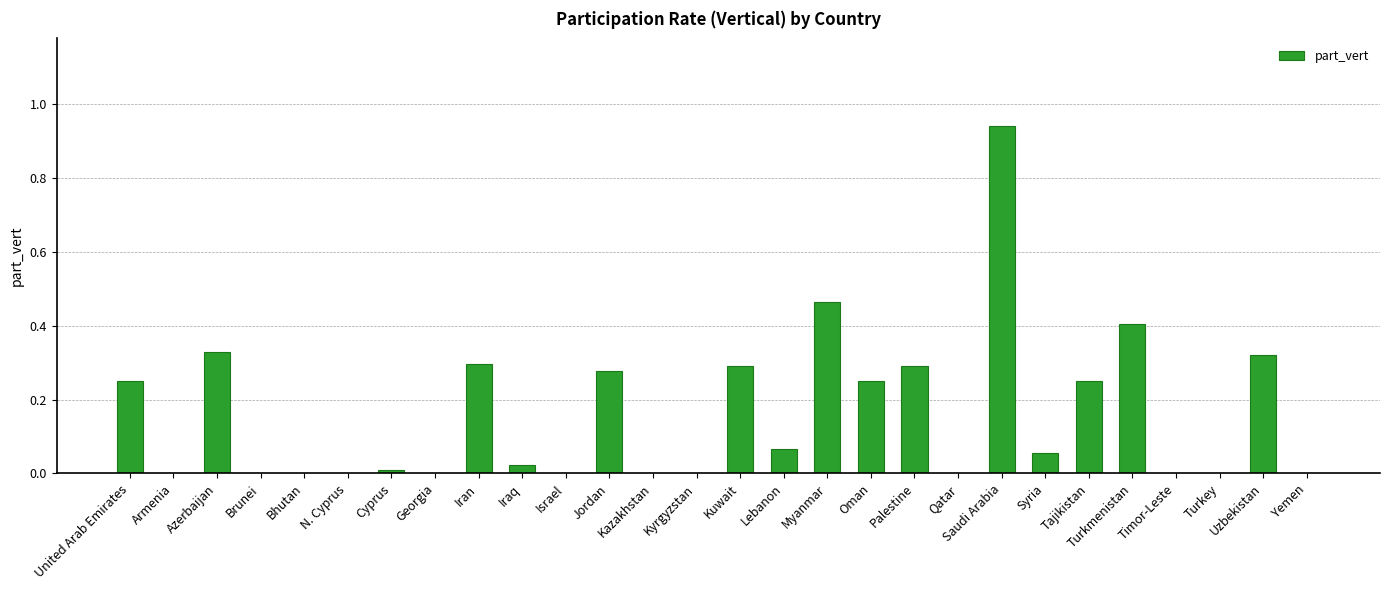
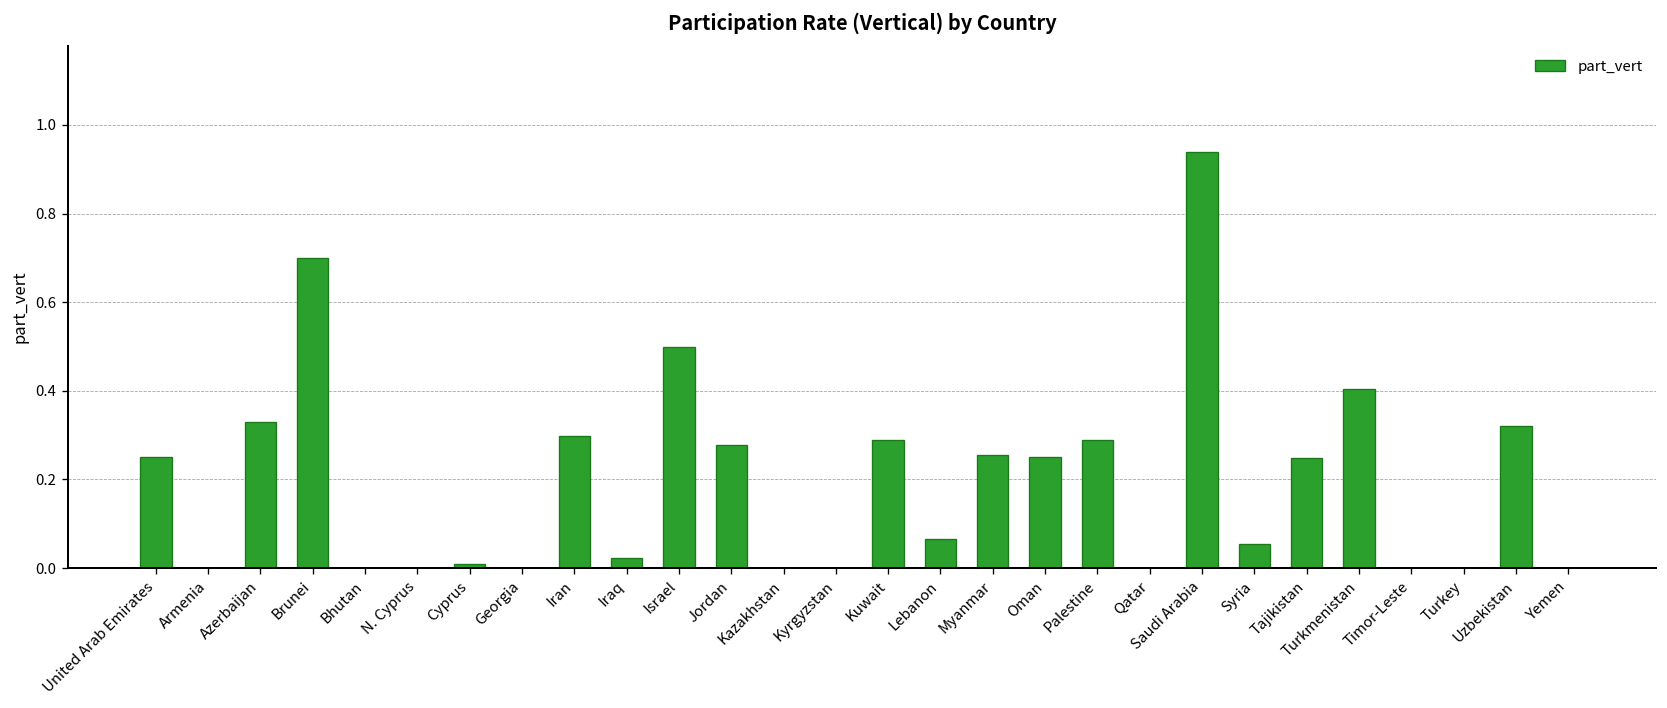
Brunei: 0.0 -> 0.7
Israel: 0.0 -> 0.5
Myanmar: 0.47 -> 0.26
